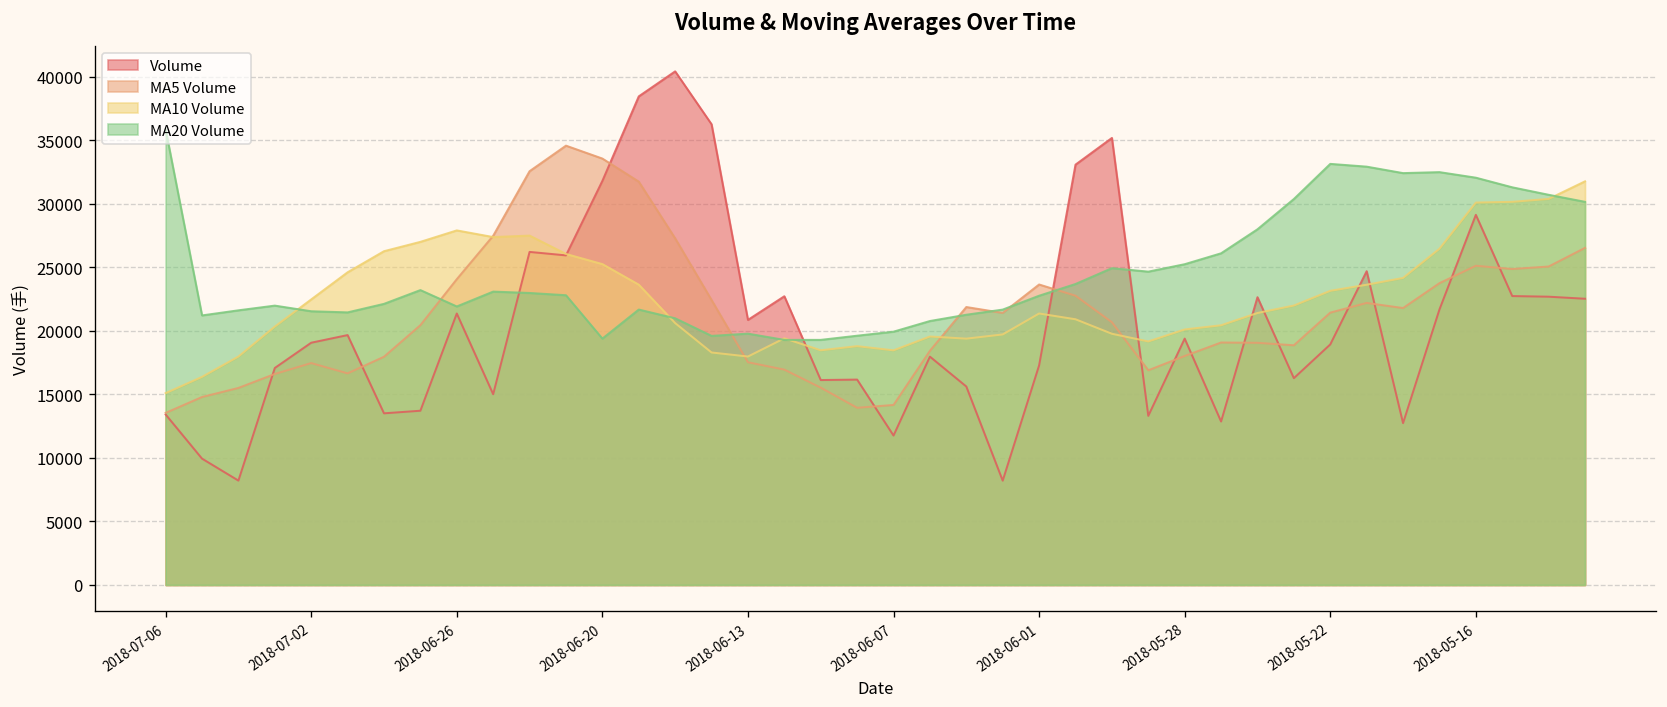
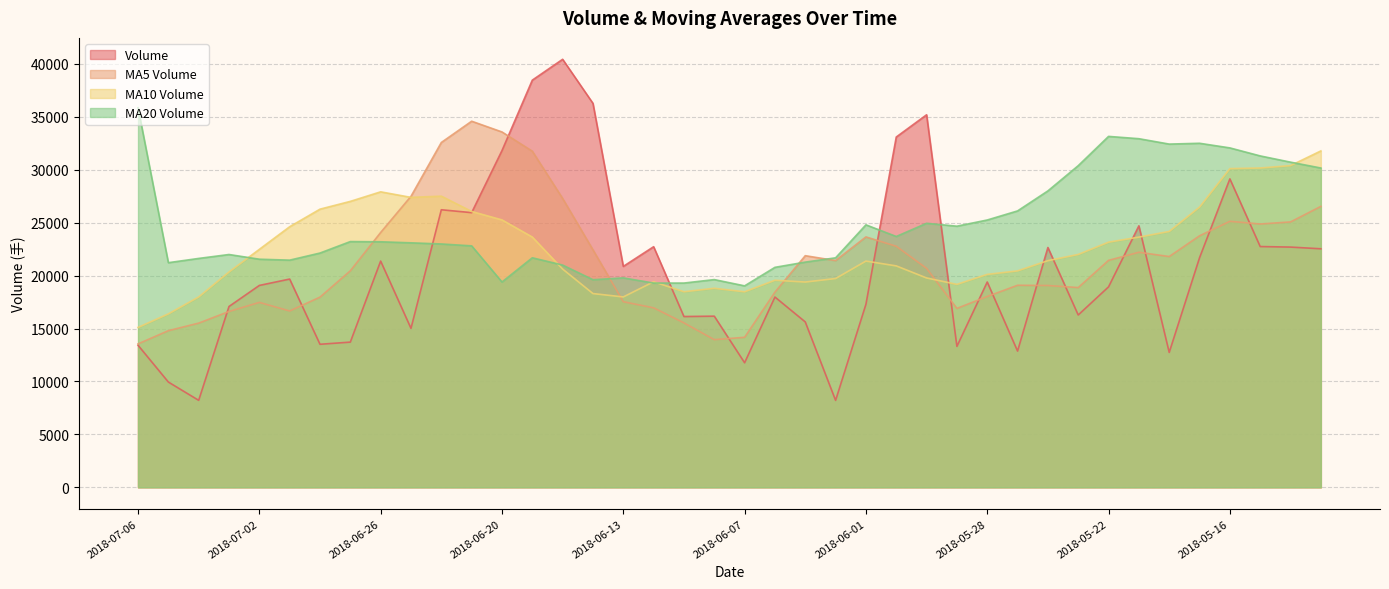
MA20 Volume, 2018-06-26: 21900 -> 23200
MA20 Volume, 2018-06-07: 19900 -> 19000
MA20 Volume, 2018-06-01: 22800 -> 24800
